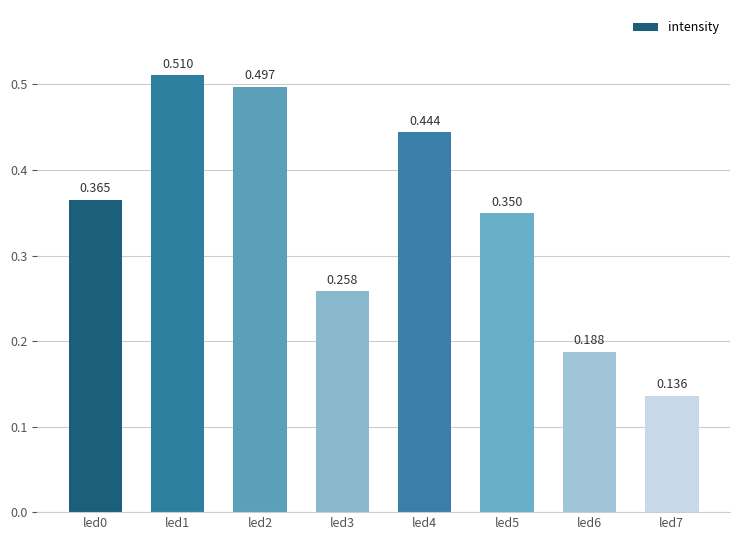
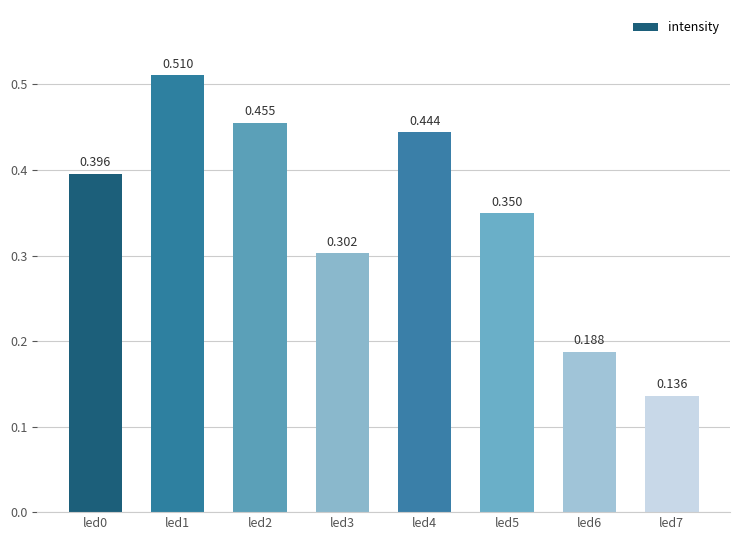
led0: 0.365 -> 0.396
led2: 0.497 -> 0.455
led3: 0.258 -> 0.302
